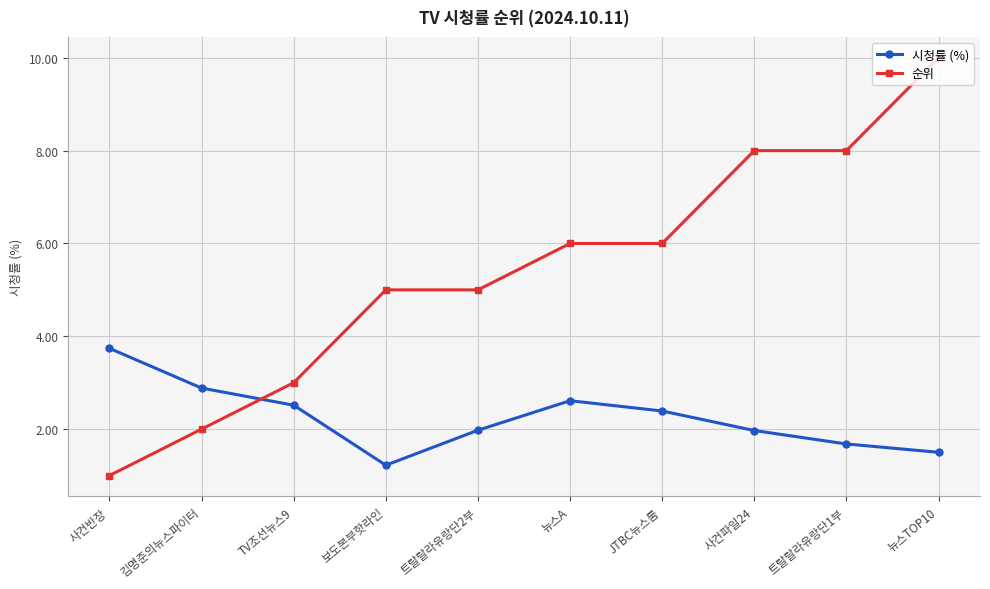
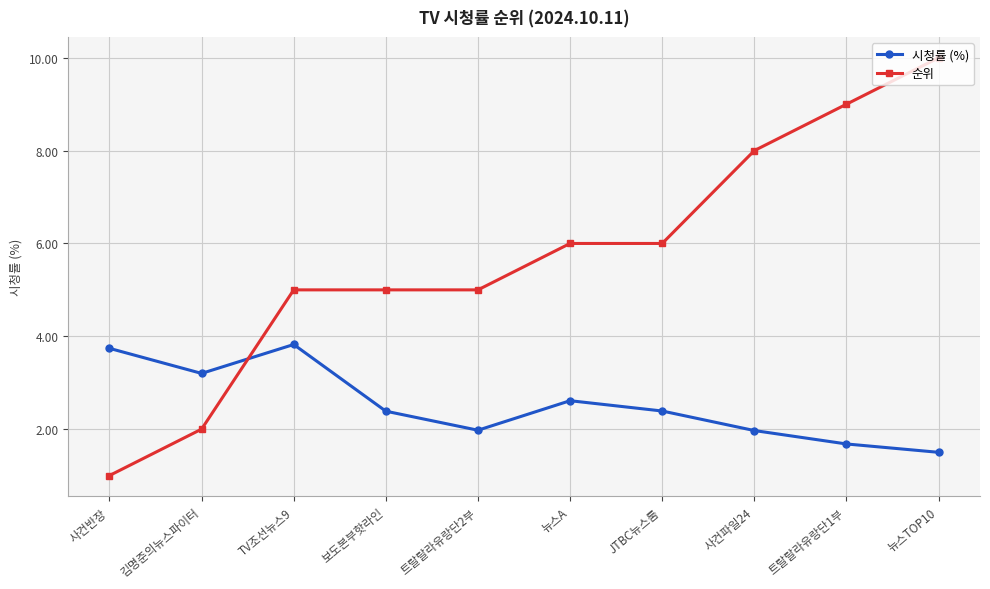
시청률 (%), 김명준의뉴스파이터: 2.9 -> 3.2
시청률 (%), TV조선뉴스9: 2.5 -> 3.8
순위, TV조선뉴스9: 3 -> 5
시청률 (%), 보도본부핫라인: 1.2 -> 2.4
순위, 트랄랄라유랑단1부: 8 -> 9
